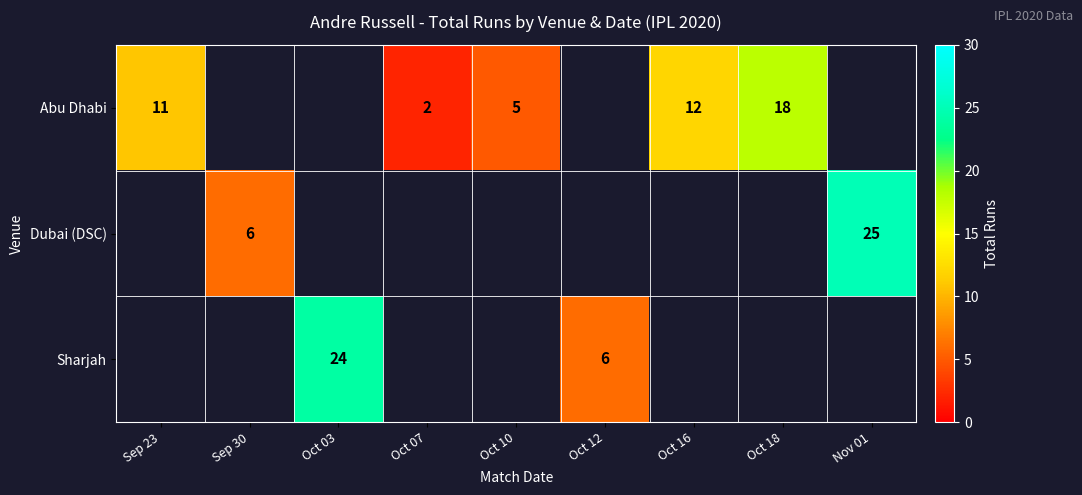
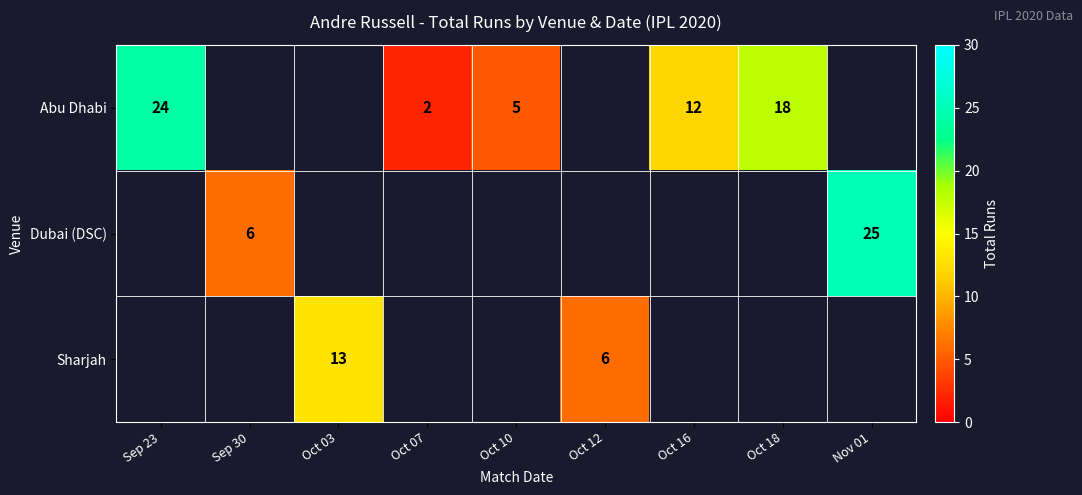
Abu Dhabi, Sep 23: 11 -> 24
Sharjah, Oct 03: 24 -> 13
